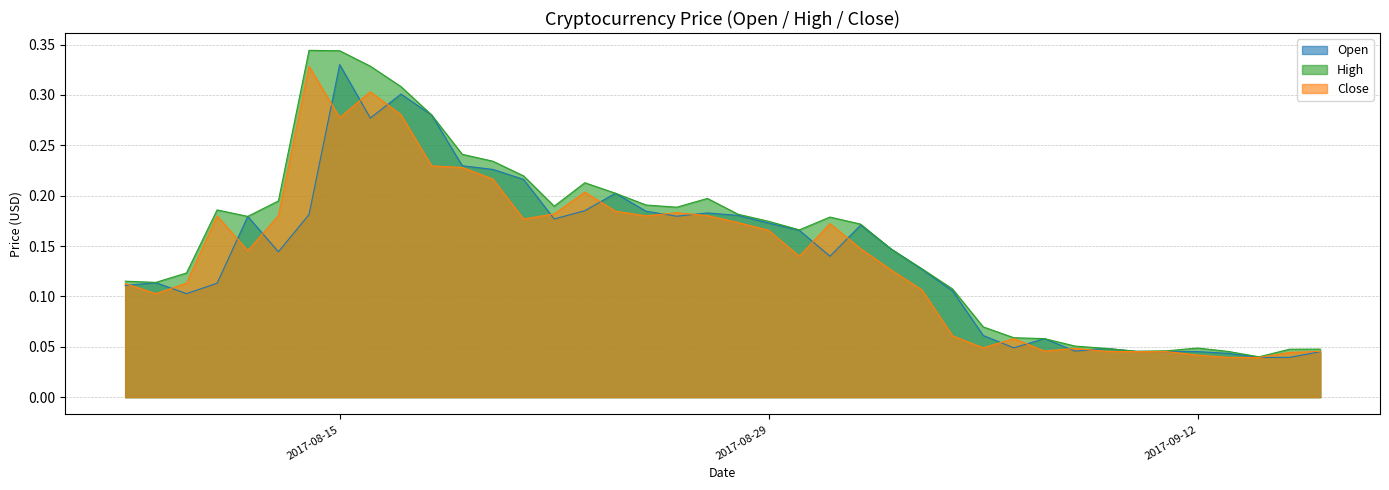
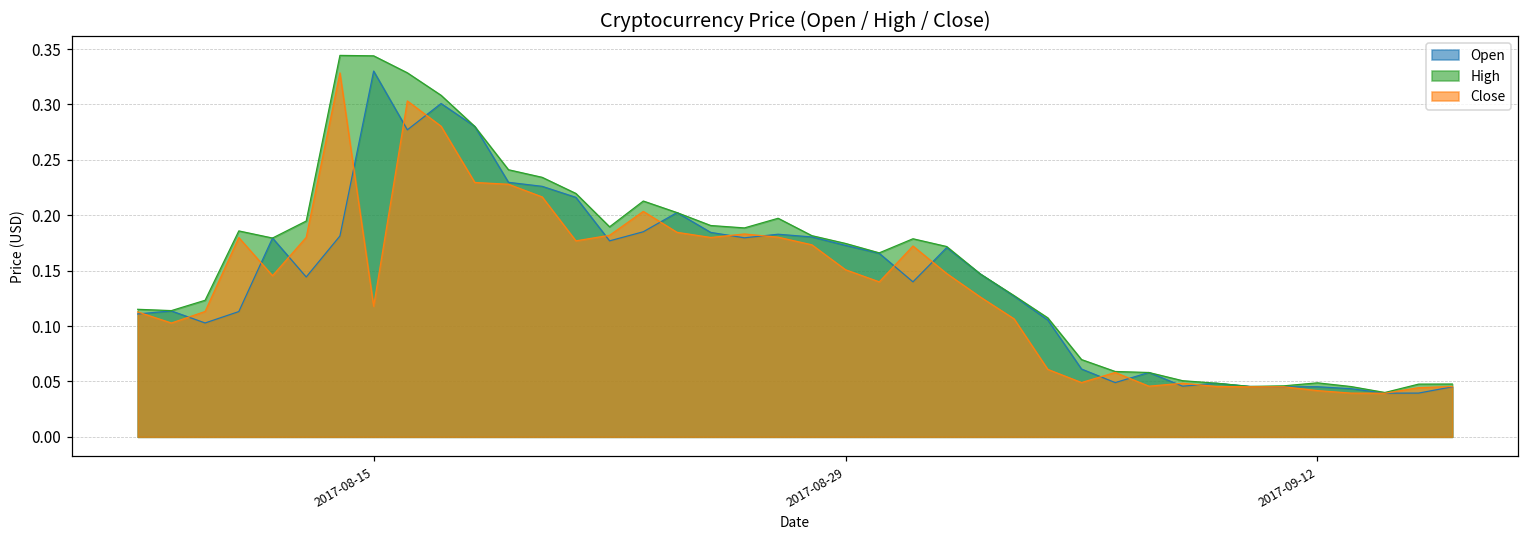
Close, 2017-08-15: 0.278 -> 0.118
Close, 2017-08-29: 0.166 -> 0.151
